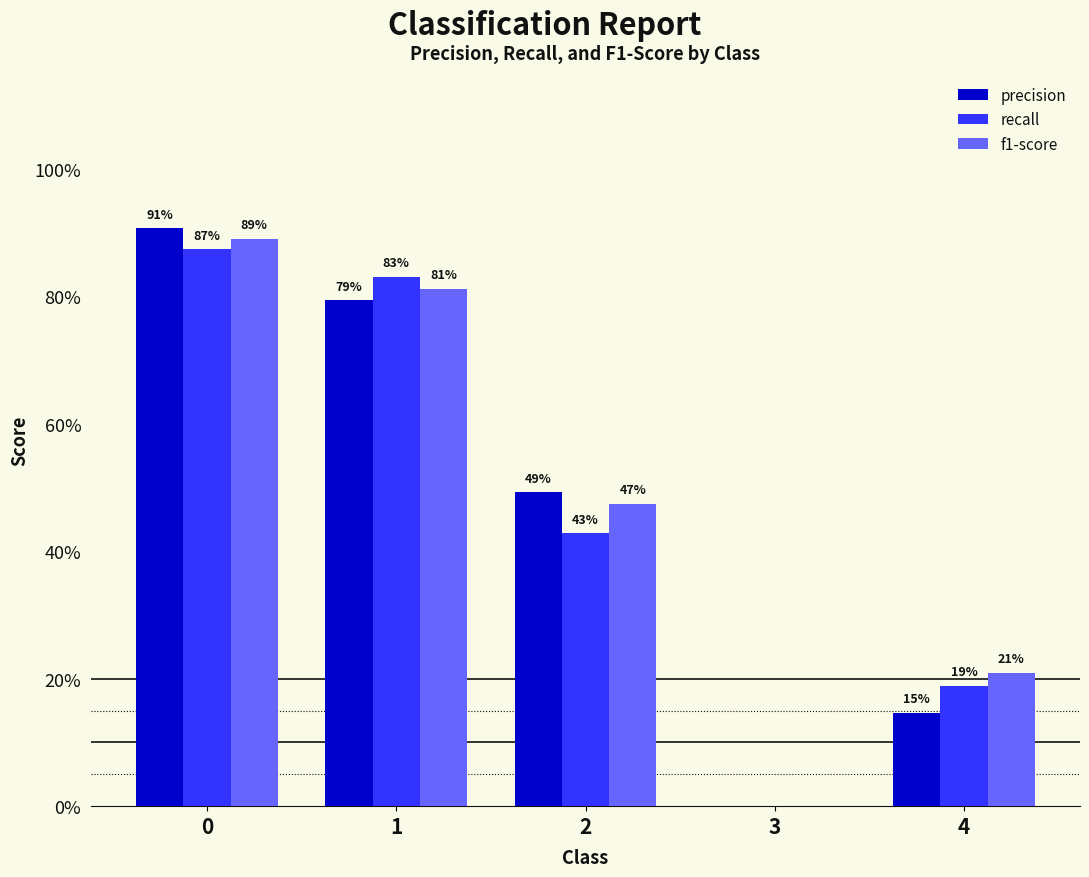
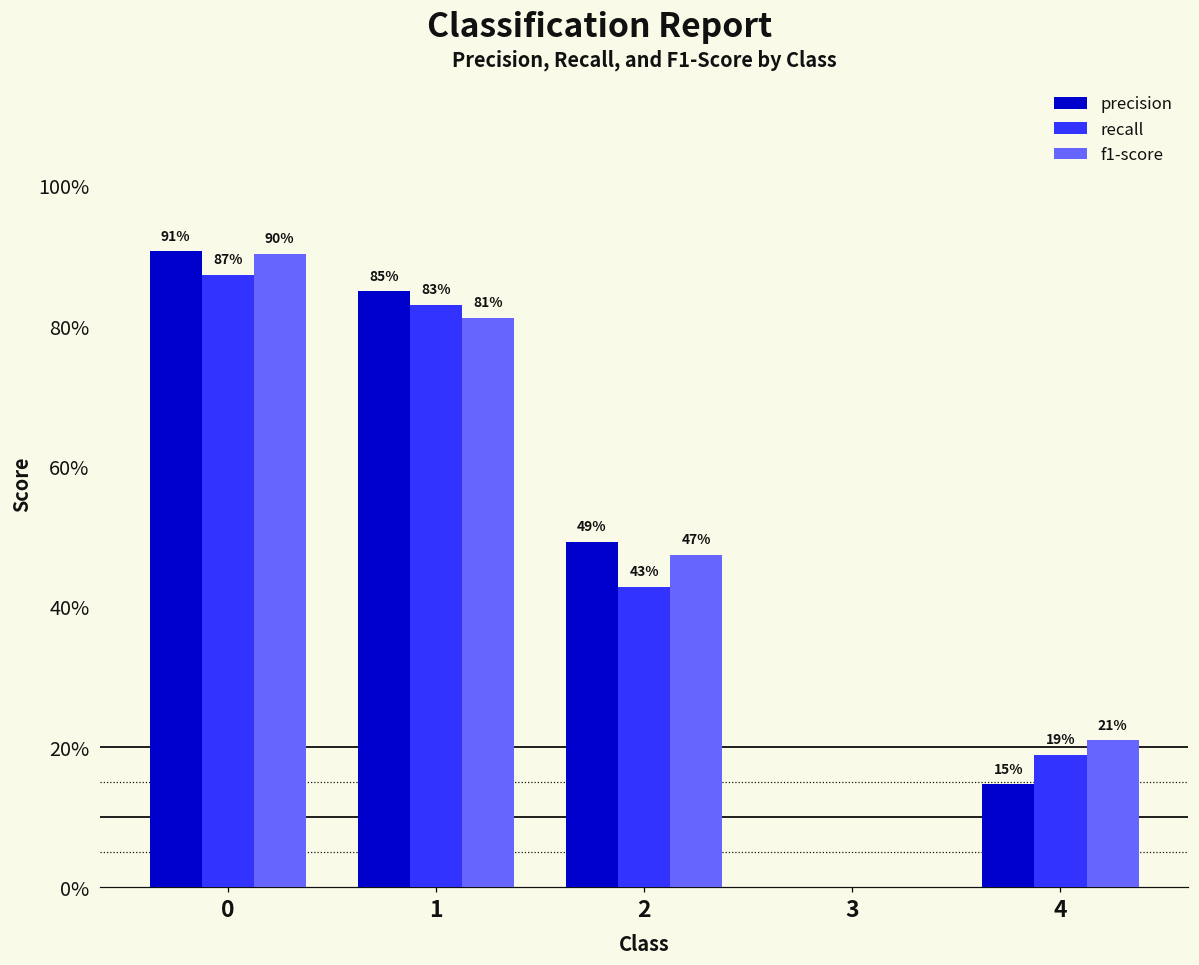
f1-score, 0: 89% -> 90%
precision, 1: 79% -> 85%
